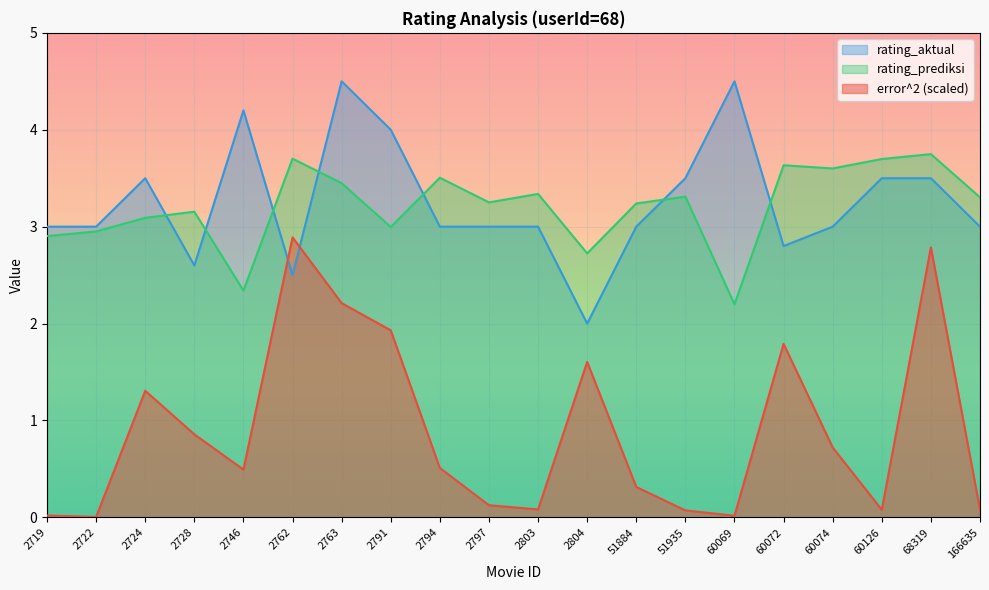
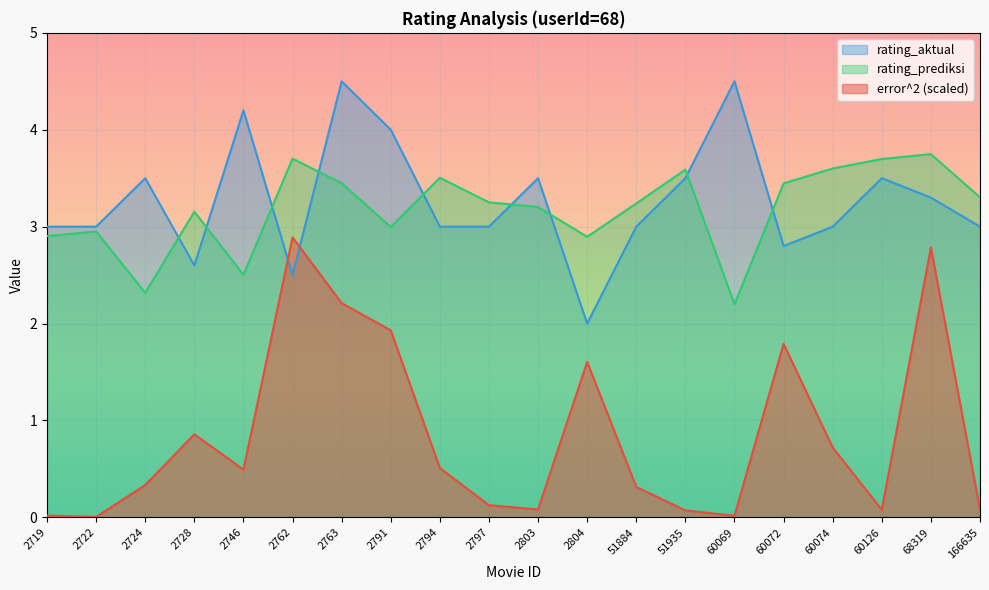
rating_prediksi, 2724: 3.1 -> 2.3
error^2 (scaled), 2724: 1.3 -> 0.3
rating_prediksi, 2746: 2.3 -> 2.5
rating_aktual, 2803: 3.0 -> 3.5
rating_prediksi, 2803: 3.3 -> 3.2
rating_prediksi, 2804: 2.7 -> 2.9
rating_prediksi, 51935: 3.3 -> 3.6
rating_prediksi, 60072: 3.6 -> 3.4
rating_aktual, 68319: 3.5 -> 3.3
